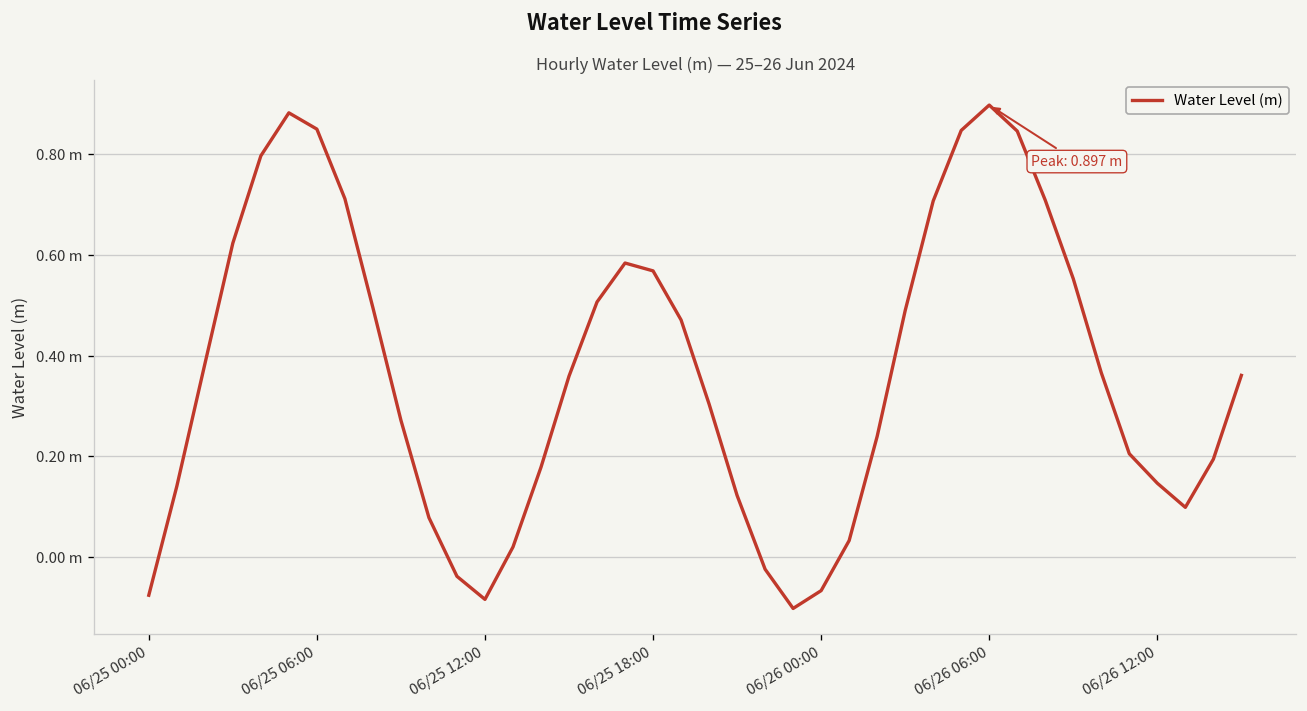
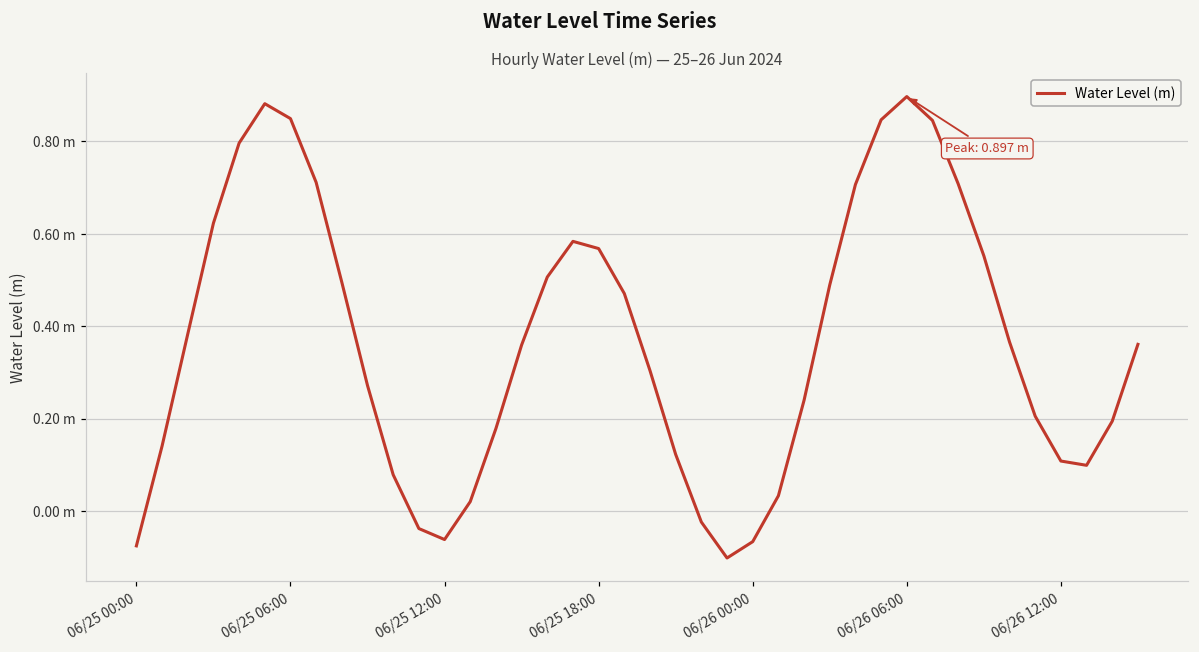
06/25 12:00: -0.08 m -> -0.06 m
06/26 12:00: 0.15 m -> 0.11 m
